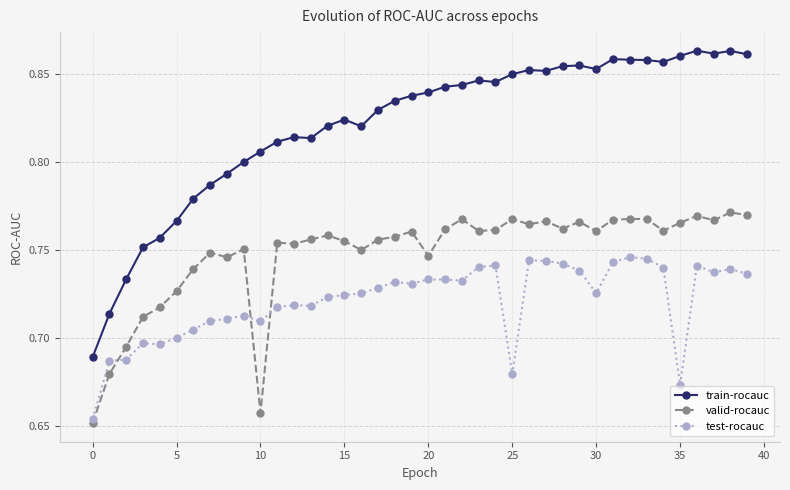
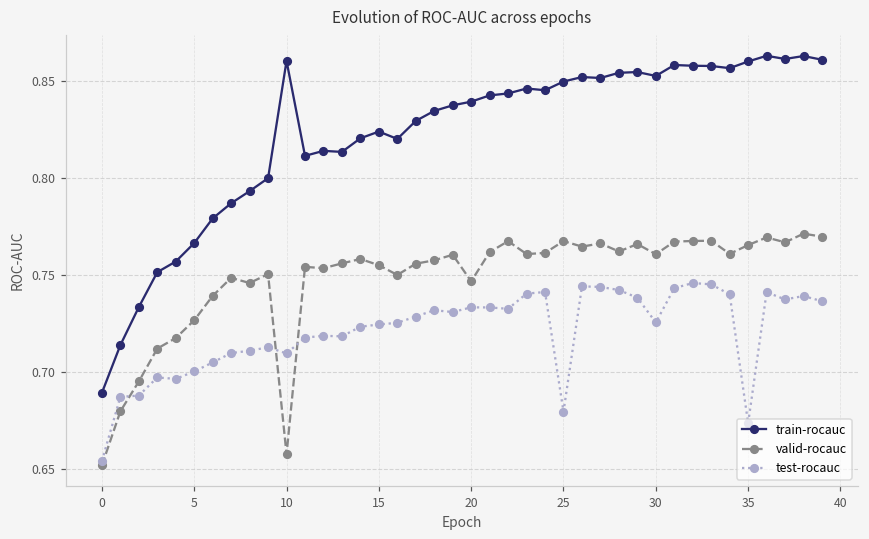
train-rocauc, 10: 0.806 -> 0.860
